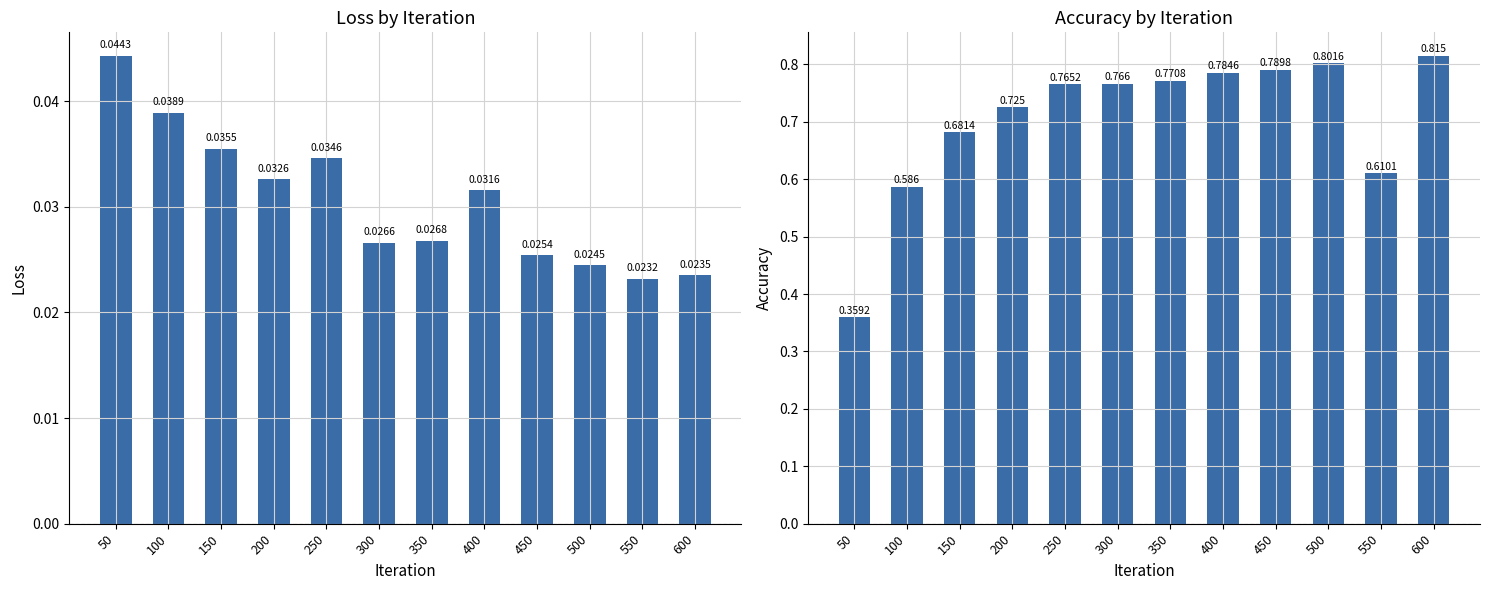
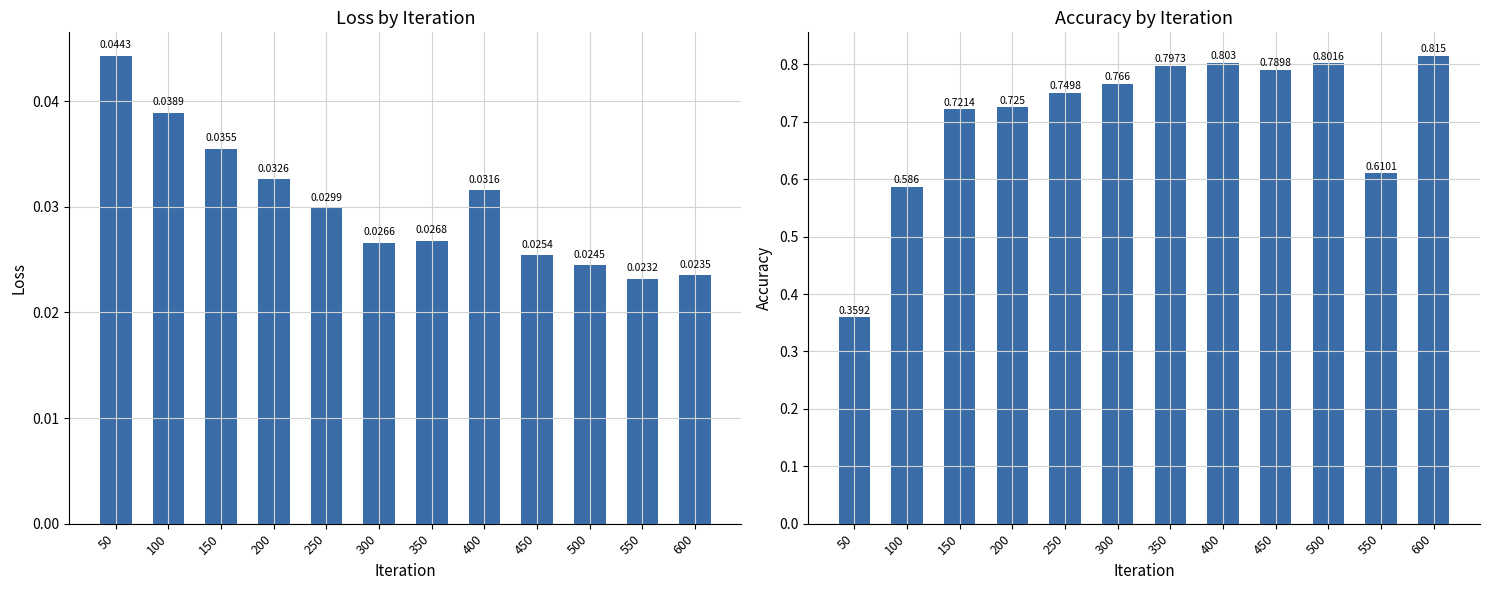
Loss by Iteration, 250: 0.0346 -> 0.0299
Accuracy by Iteration, 150: 0.6814 -> 0.7214
Accuracy by Iteration, 250: 0.7652 -> 0.7498
Accuracy by Iteration, 350: 0.7708 -> 0.7973
Accuracy by Iteration, 400: 0.7846 -> 0.803
